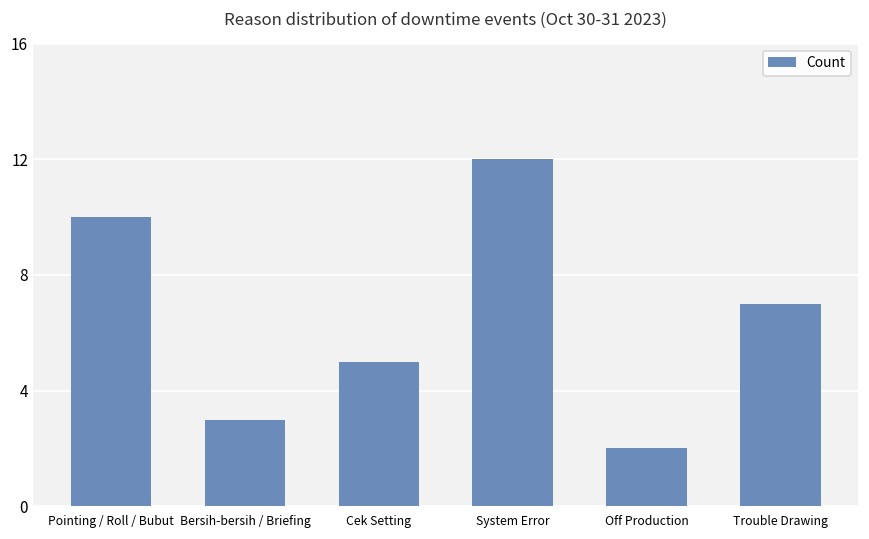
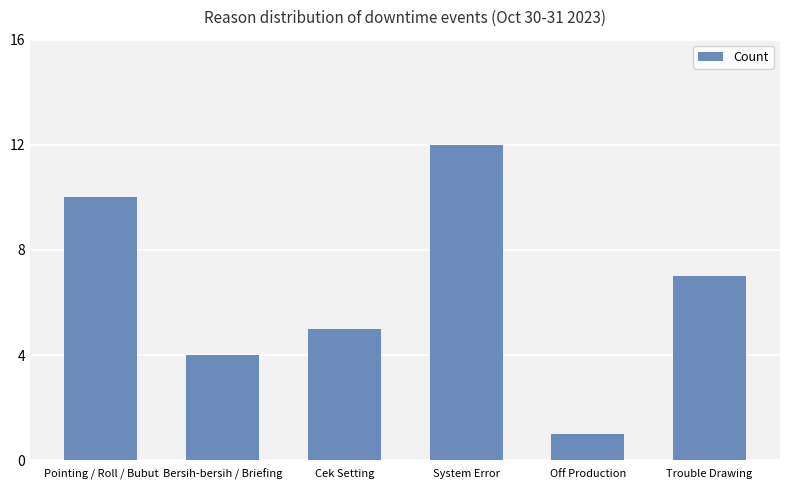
Bersih-bersih / Briefing: 3 -> 4
Off Production: 2 -> 1
